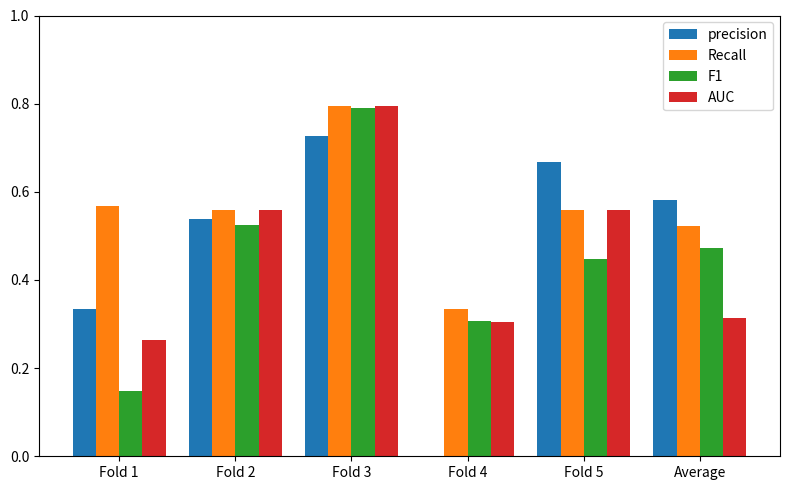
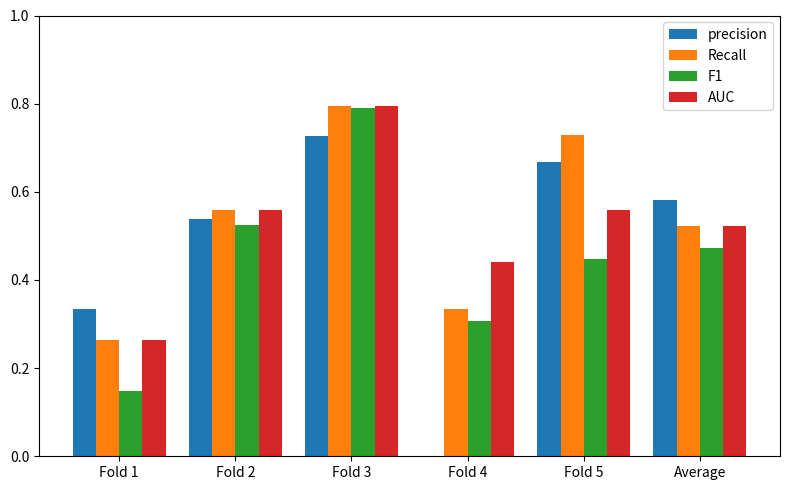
Recall, Fold 1: 0.57 -> 0.26
AUC, Fold 4: 0.31 -> 0.44
Recall, Fold 5: 0.56 -> 0.73
AUC, Average: 0.31 -> 0.52
